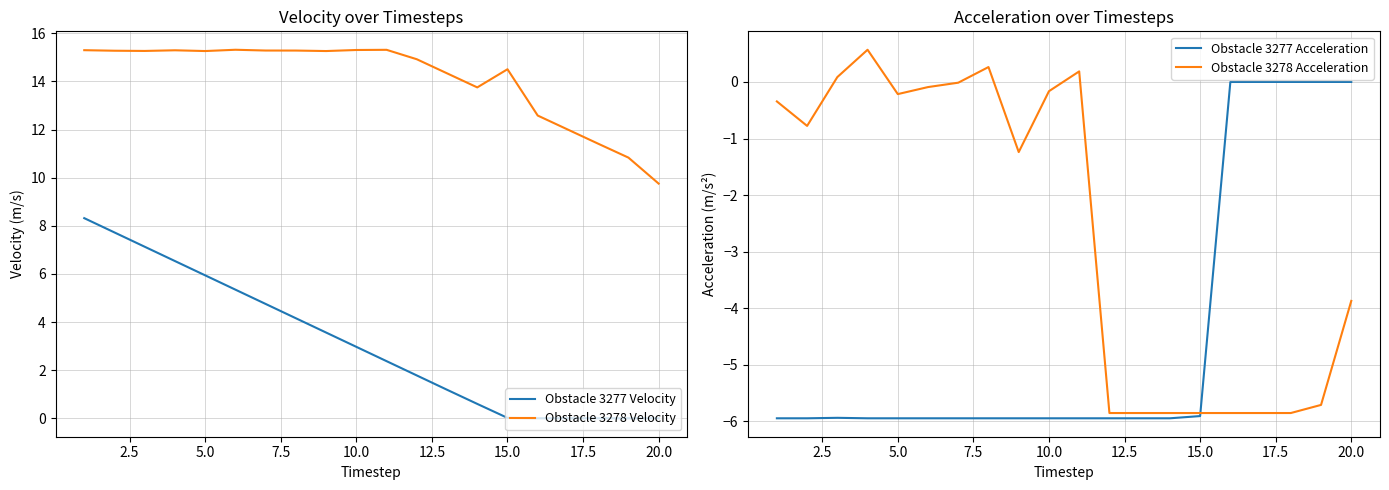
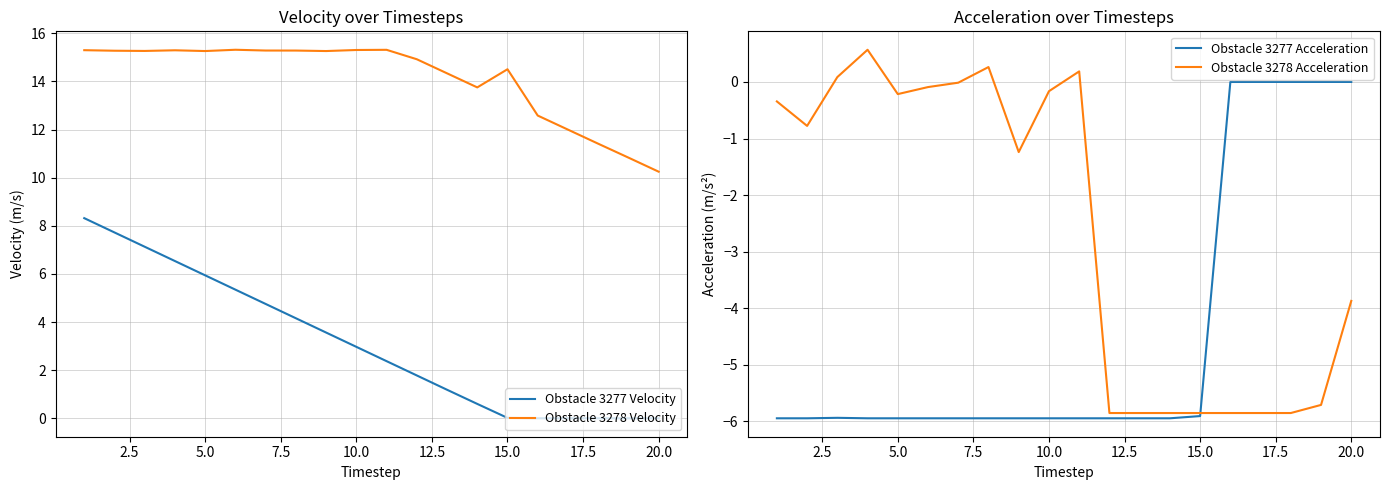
Velocity over Timesteps, Obstacle 3278 Velocity, 20.0: 9.8 -> 10.2
